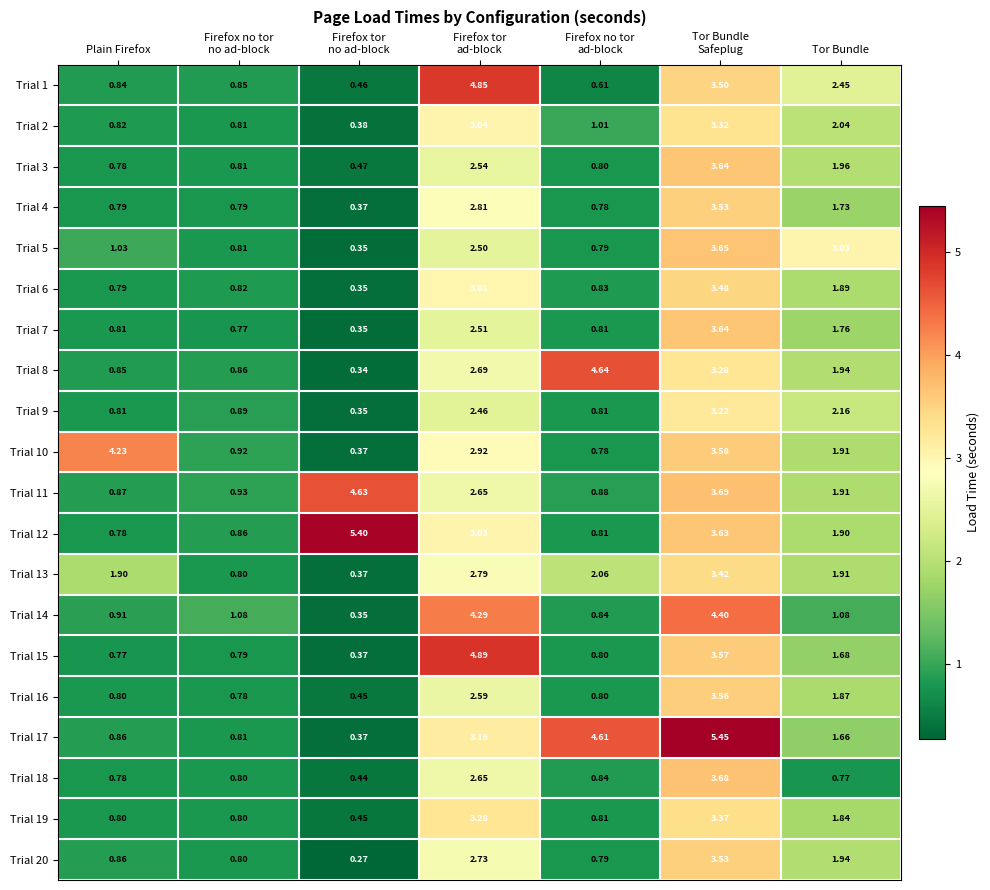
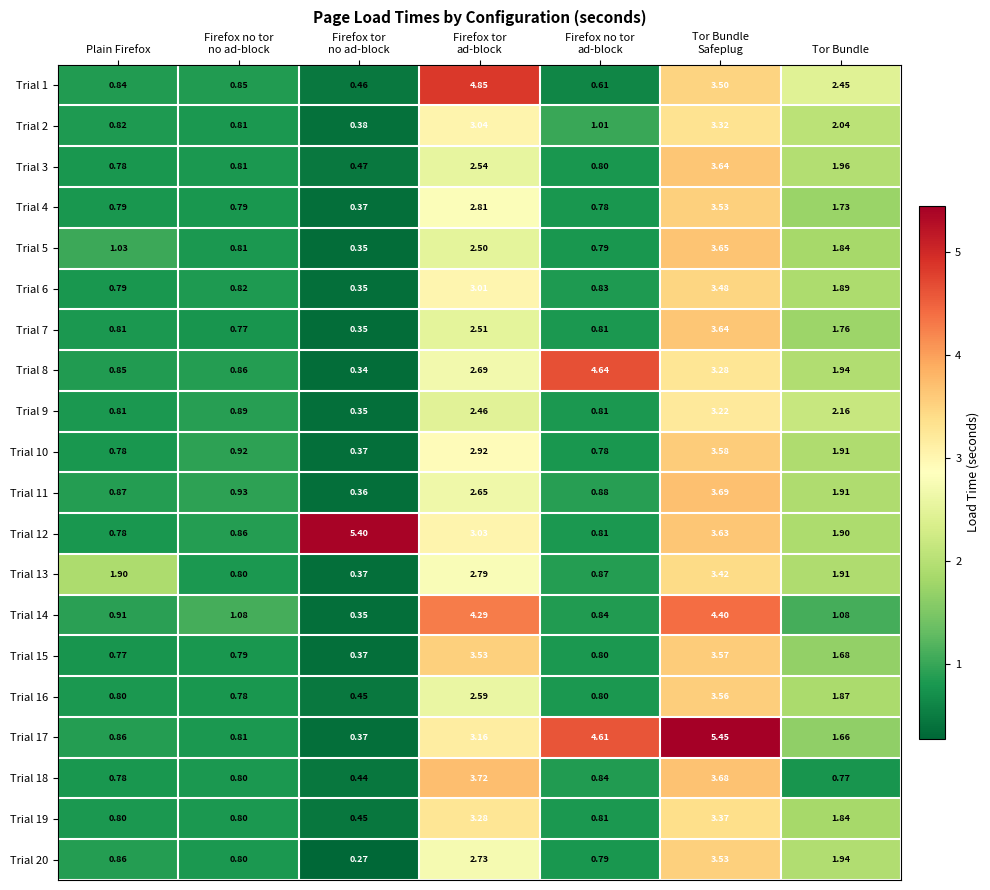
Trial 5, Tor Bundle: 3.03 -> 1.84
Trial 10, Plain Firefox: 4.23 -> 0.78
Trial 11, Firefox tor no ad-block: 4.63 -> 0.36
Trial 13, Firefox no tor ad-block: 2.06 -> 0.87
Trial 15, Firefox tor ad-block: 4.89 -> 3.53
Trial 18, Firefox tor ad-block: 2.65 -> 3.72
